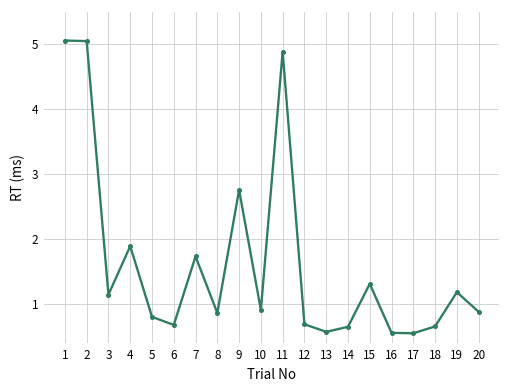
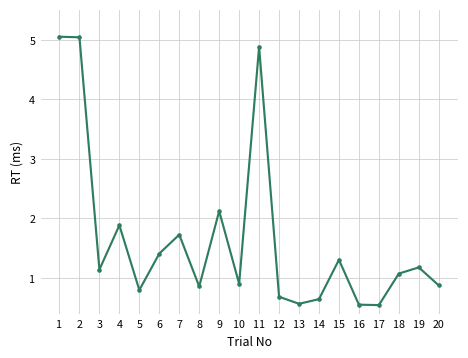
6: 0.7 -> 1.4
9: 2.8 -> 2.1
18: 0.6 -> 1.1
